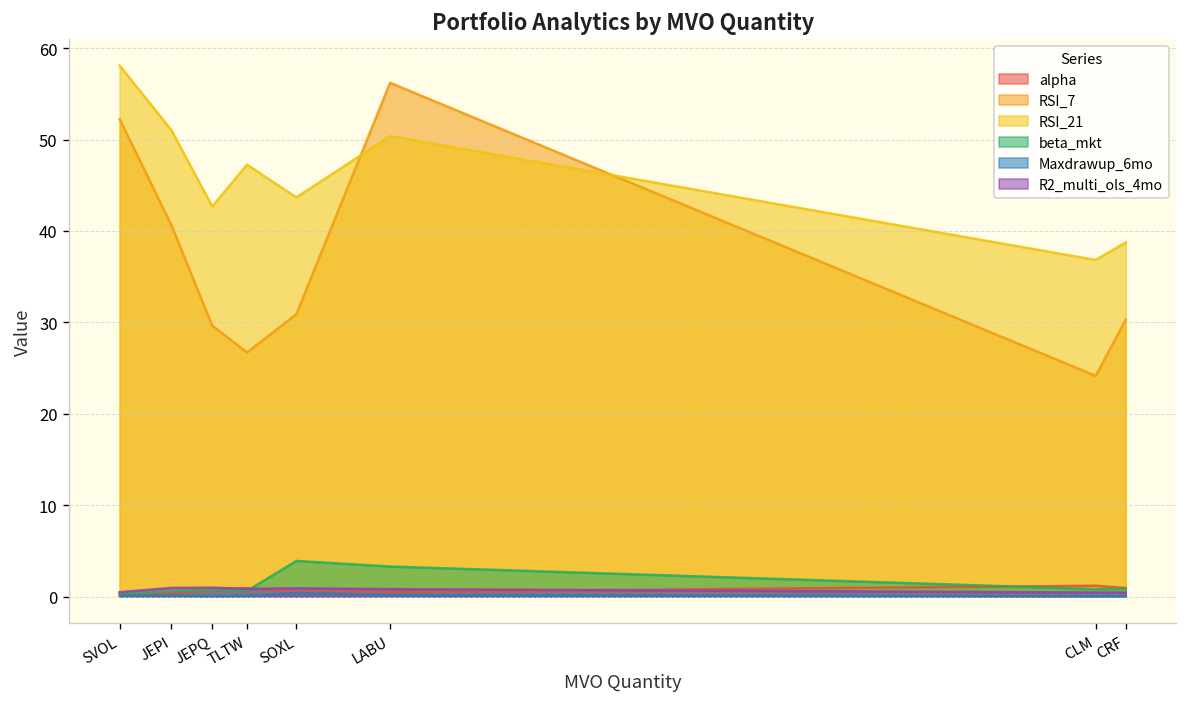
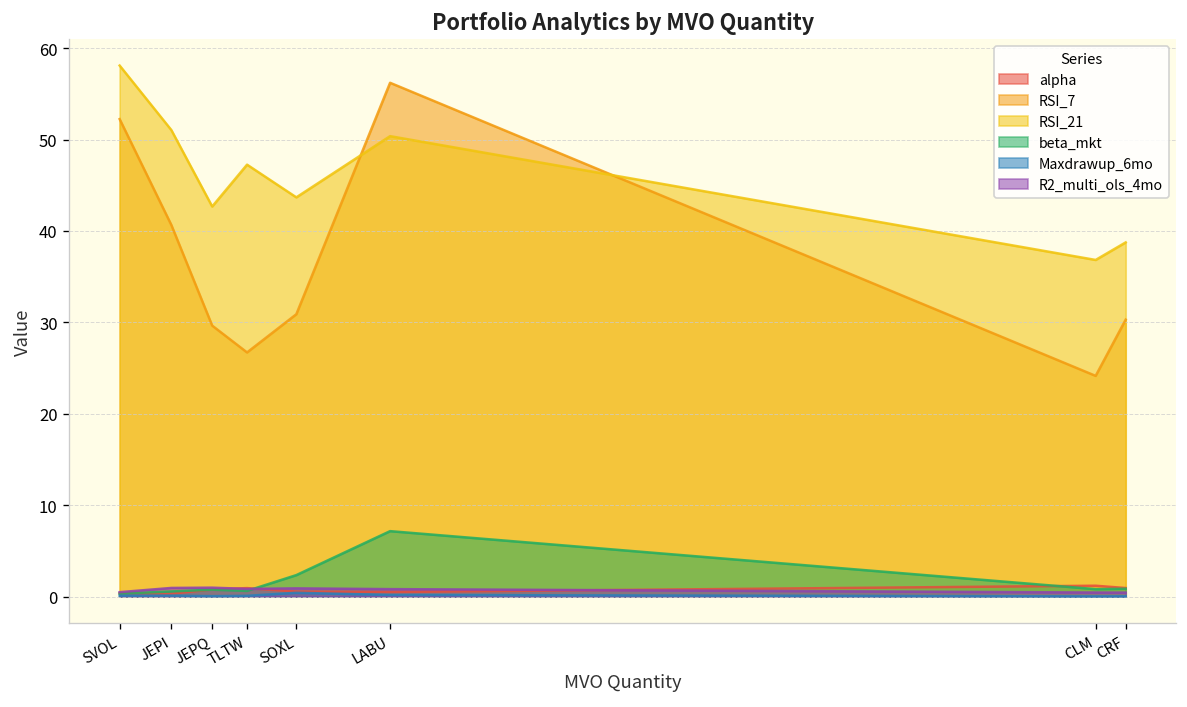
beta_mkt, SOXL: 4 -> 2
beta_mkt, LABU: 3 -> 7
